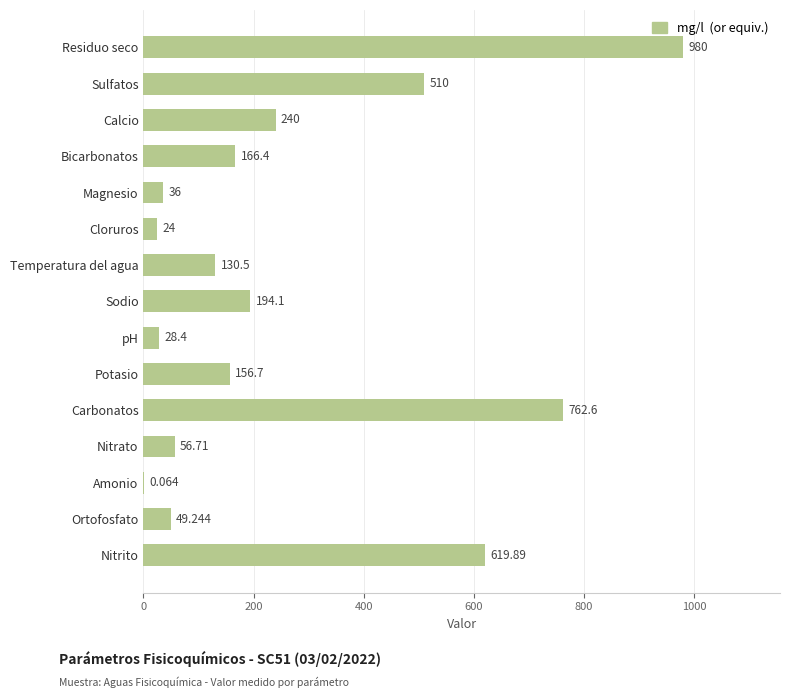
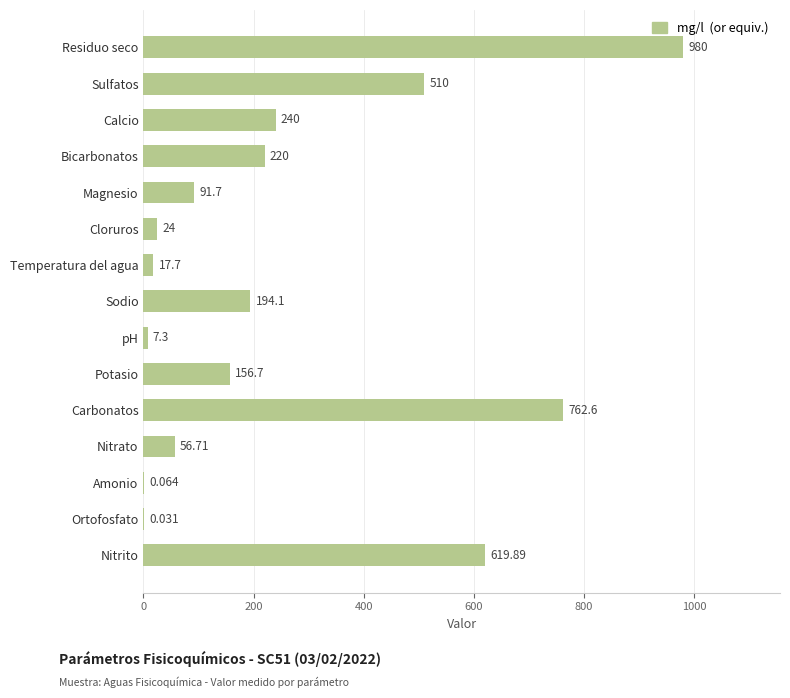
Bicarbonatos: 166.4 -> 220
Magnesio: 36 -> 91.7
Temperatura del agua: 130.5 -> 17.7
pH: 28.4 -> 7.3
Ortofosfato: 49.244 -> 0.031
